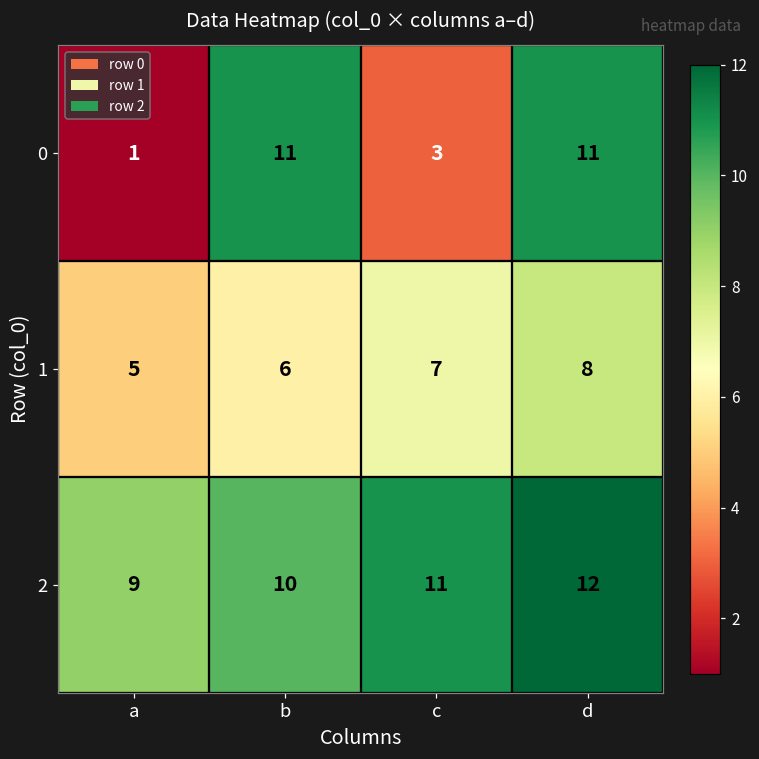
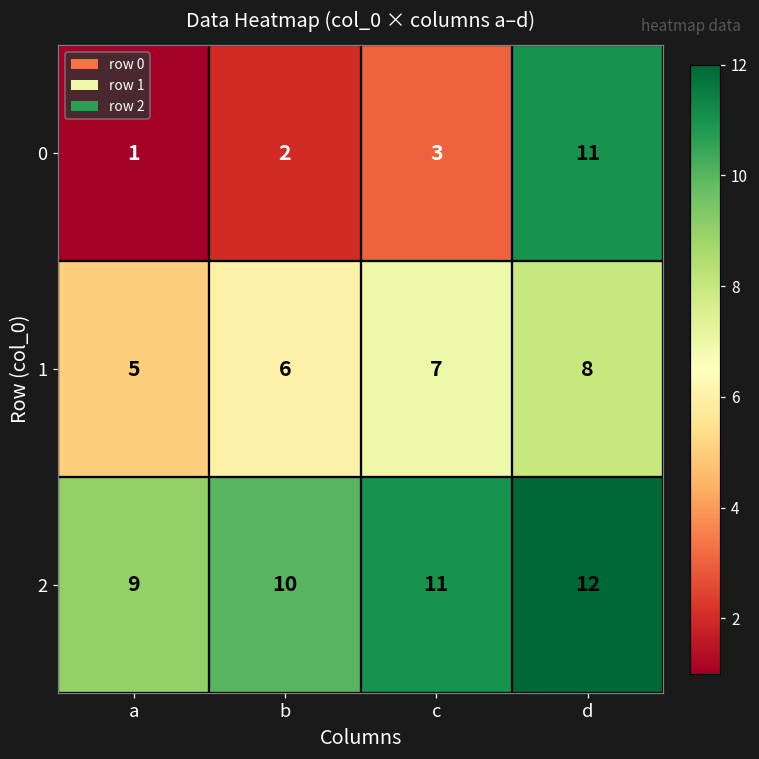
0, b: 11 -> 2
